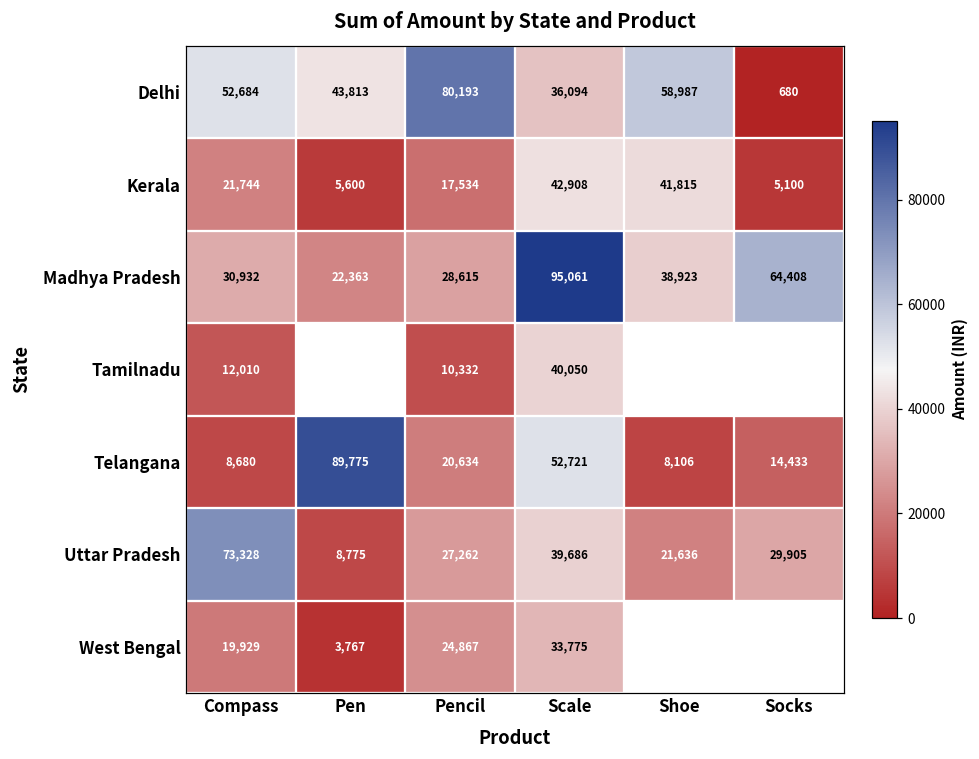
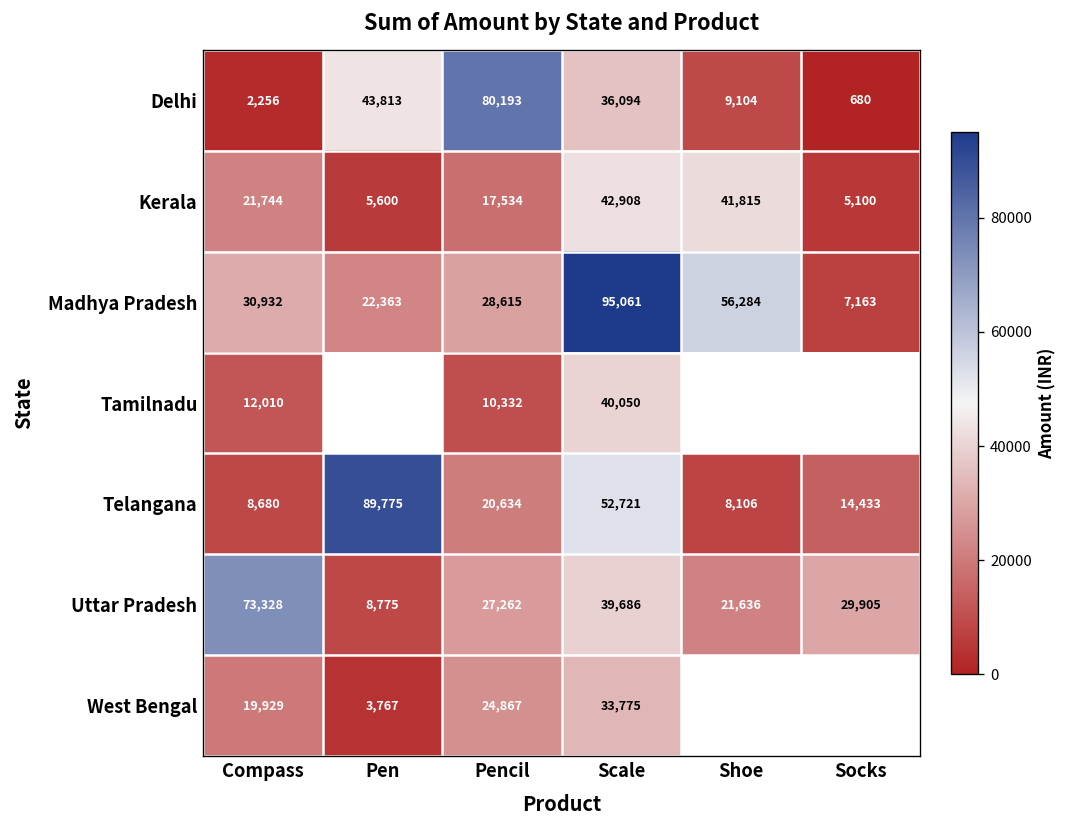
Delhi, Compass: 52,684 -> 2,256
Delhi, Shoe: 58,987 -> 9,104
Madhya Pradesh, Shoe: 38,923 -> 56,284
Madhya Pradesh, Socks: 64,408 -> 7,163
